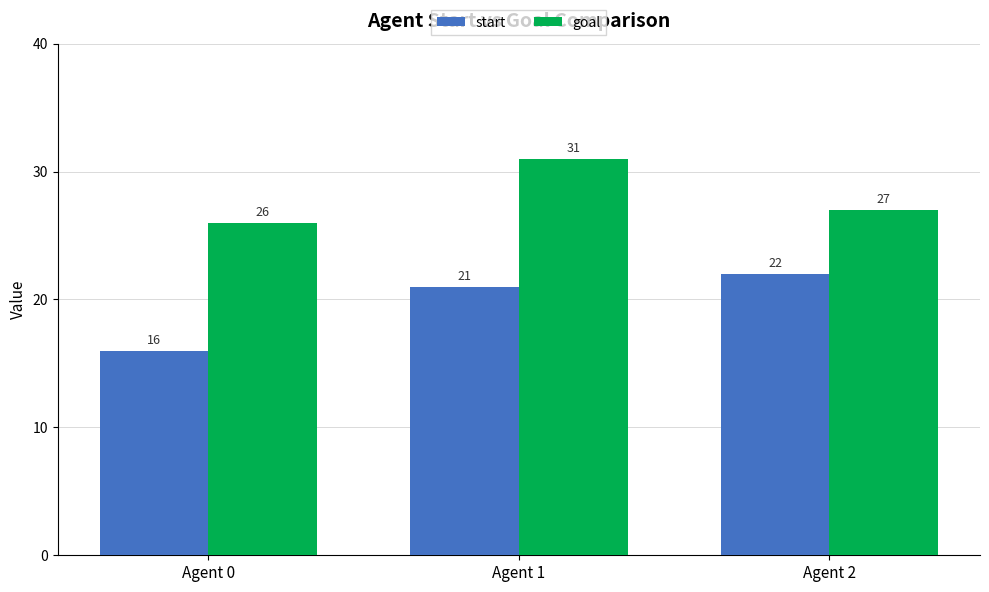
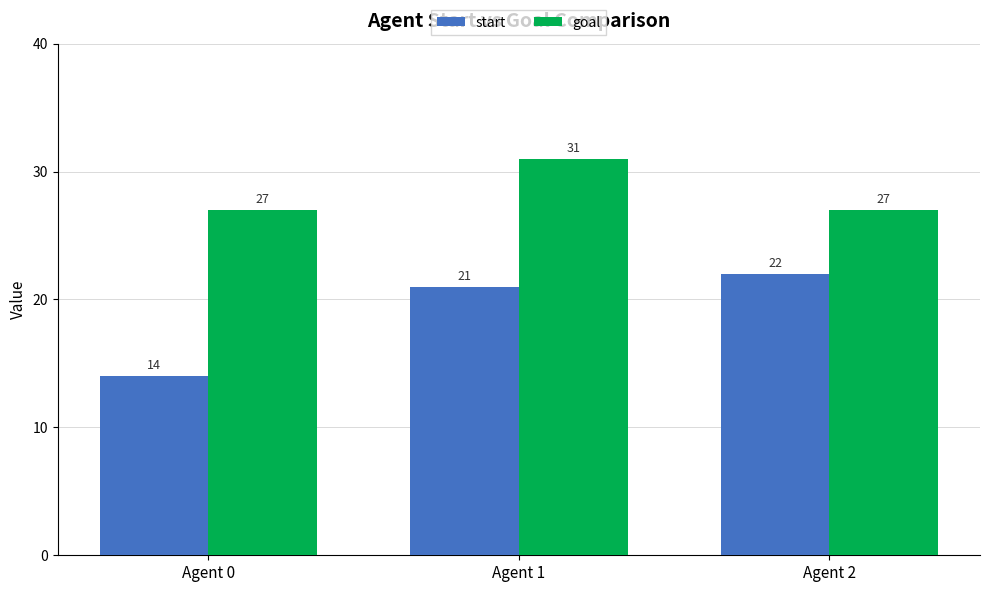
start, Agent 0: 16 -> 14
goal, Agent 0: 26 -> 27
